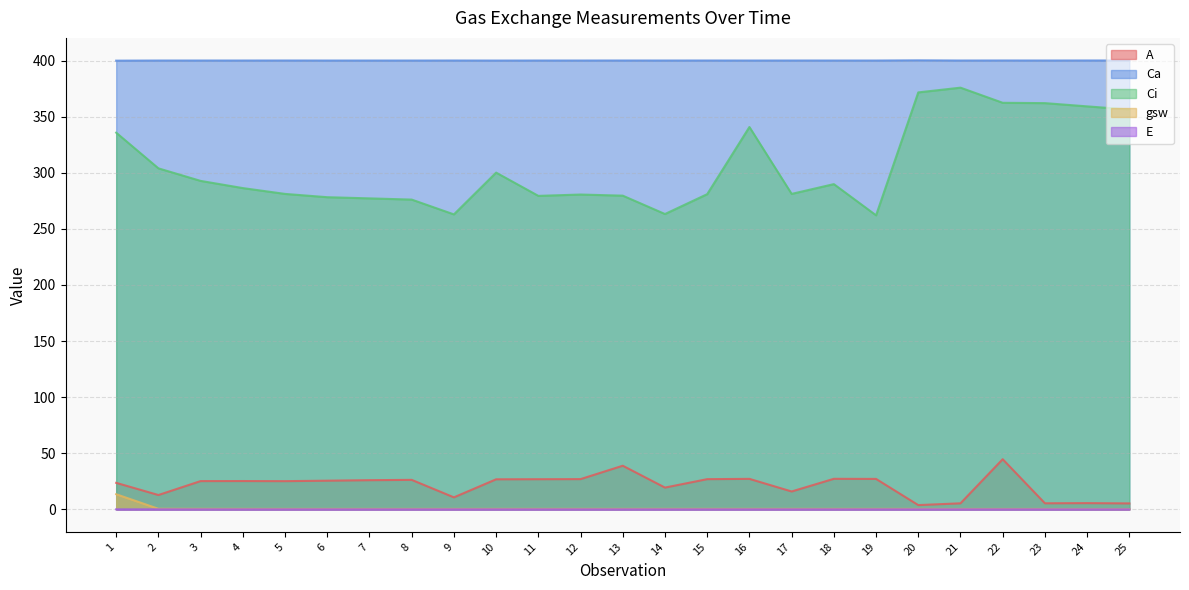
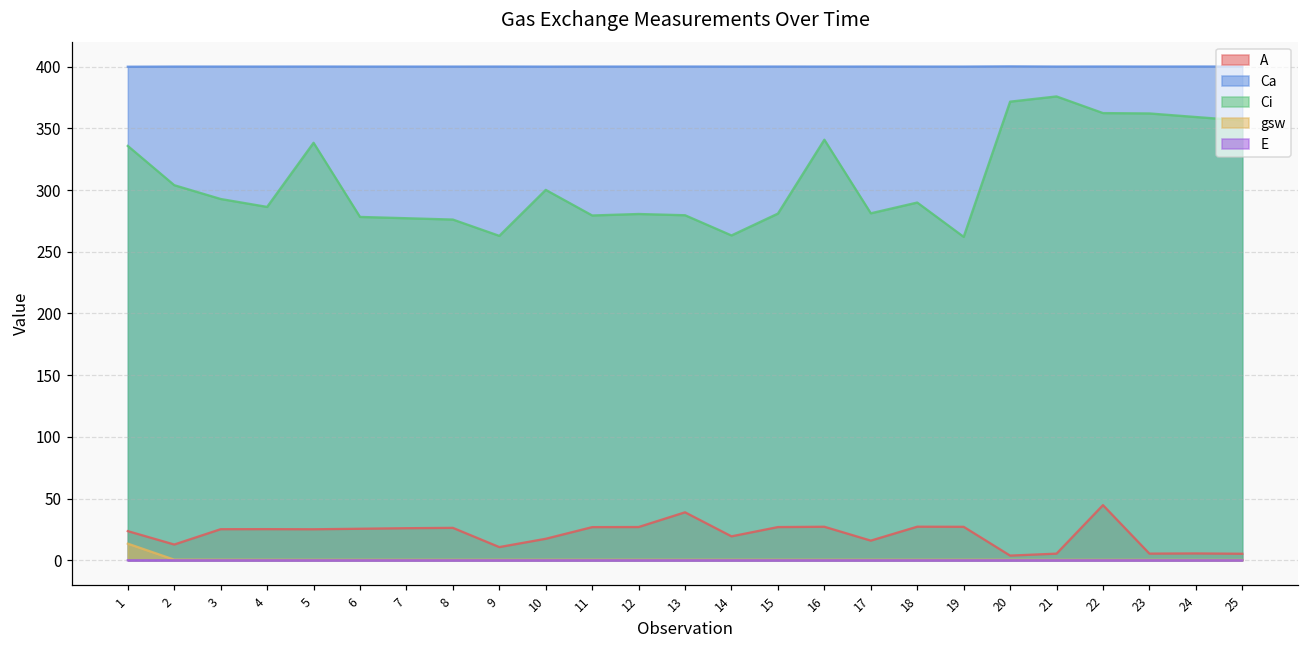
Ci, 5: 281 -> 338
A, 10: 27 -> 17
